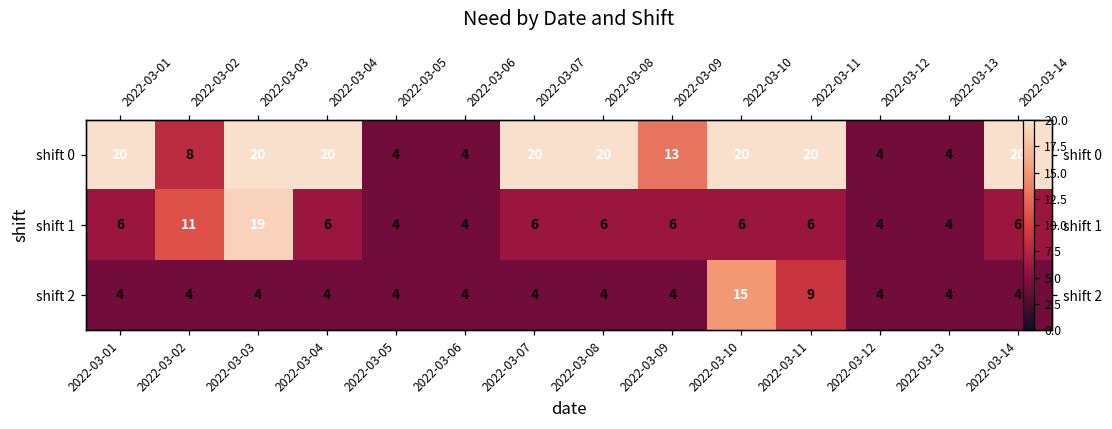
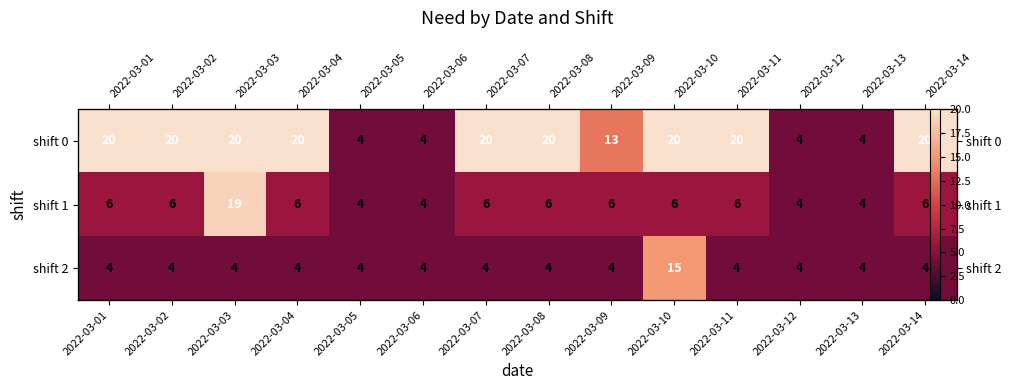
shift 0, 2022-03-02: 8 -> 20
shift 1, 2022-03-02: 11 -> 6
shift 2, 2022-03-11: 9 -> 4
